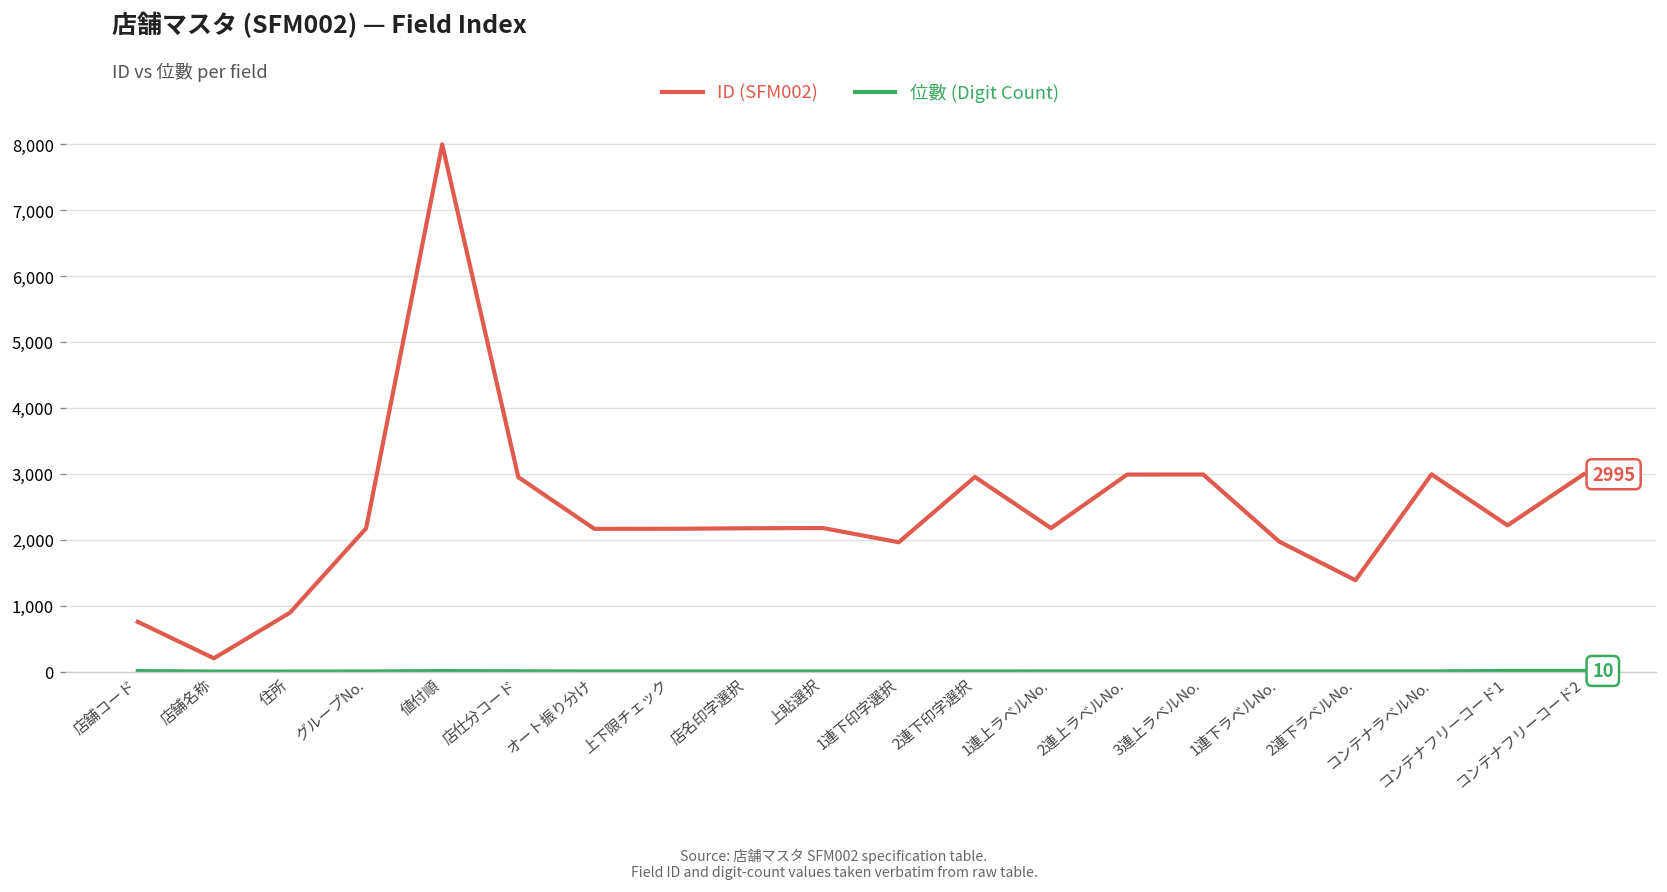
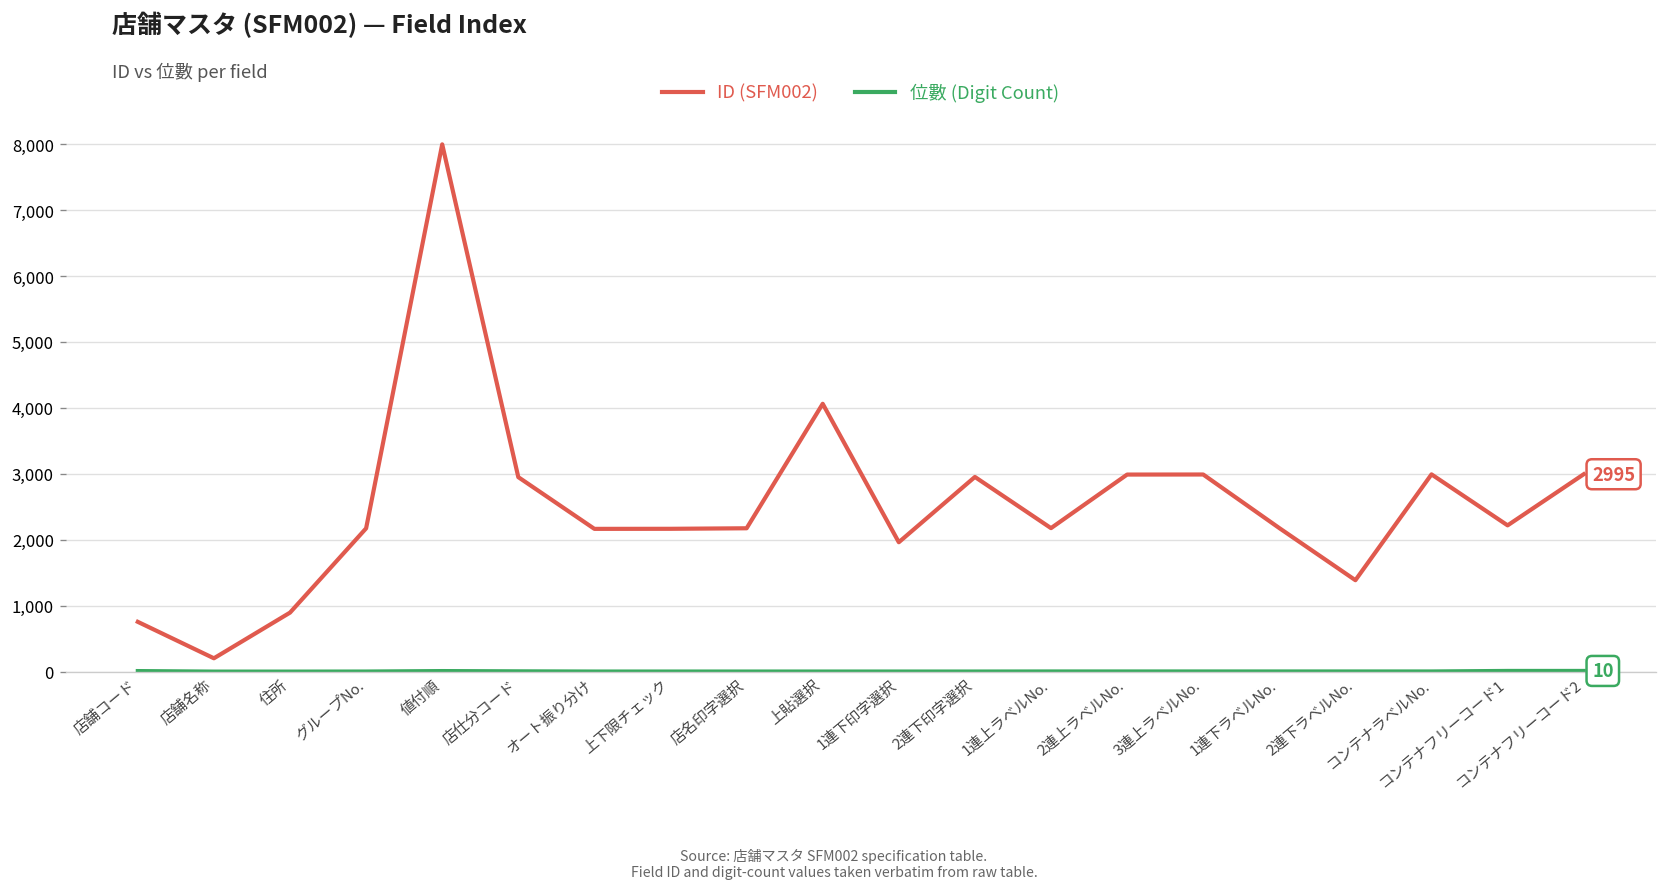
ID (SFM002), 上貼選択: 2,200 -> 4,100
ID (SFM002), 1連下ラベルNo.: 2,000 -> 2,200
